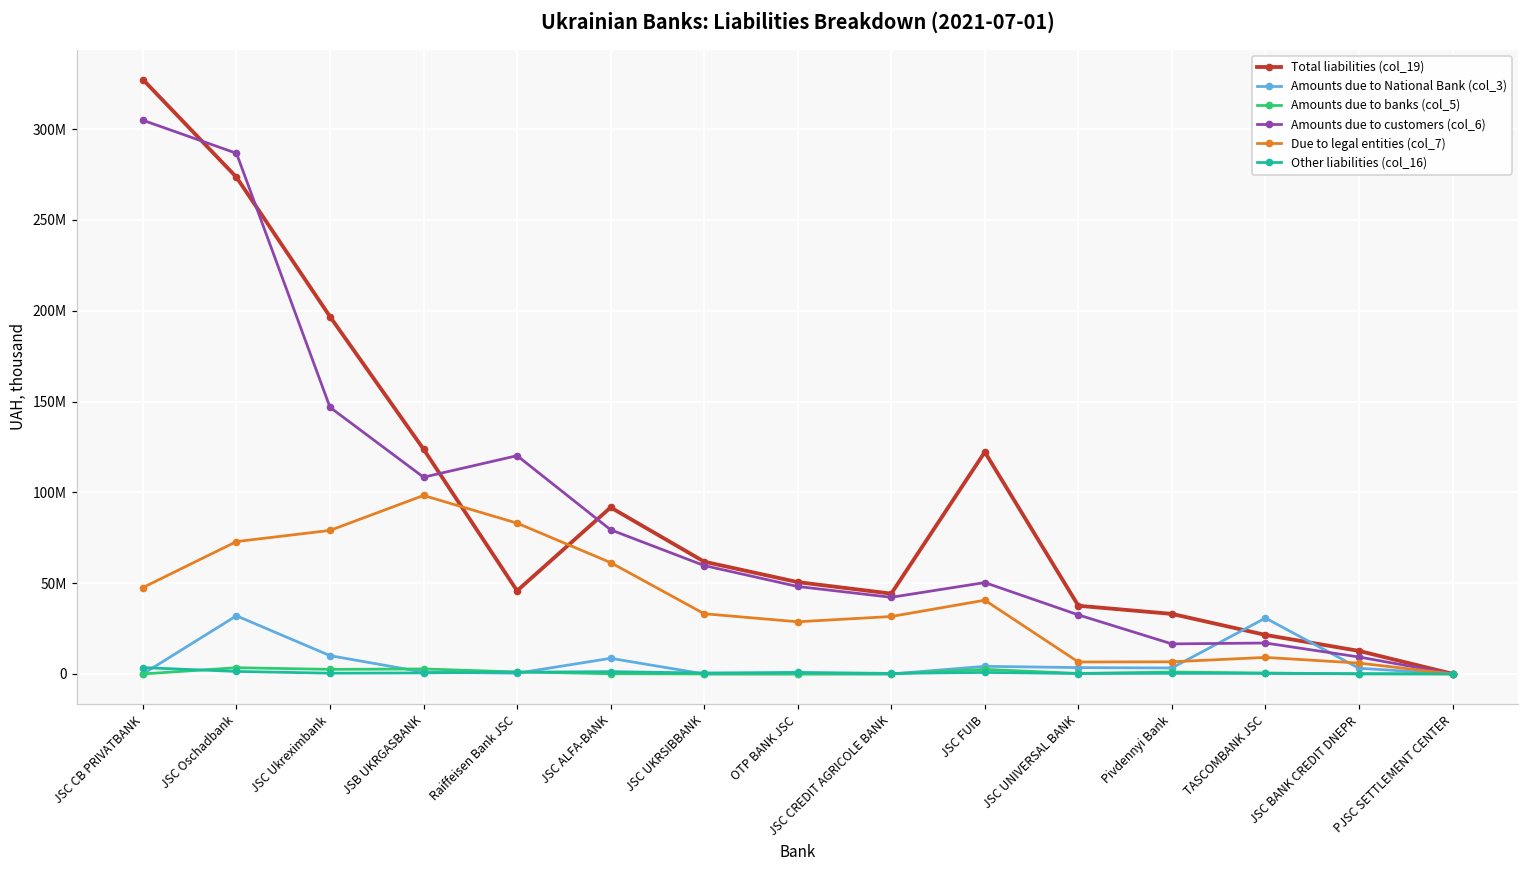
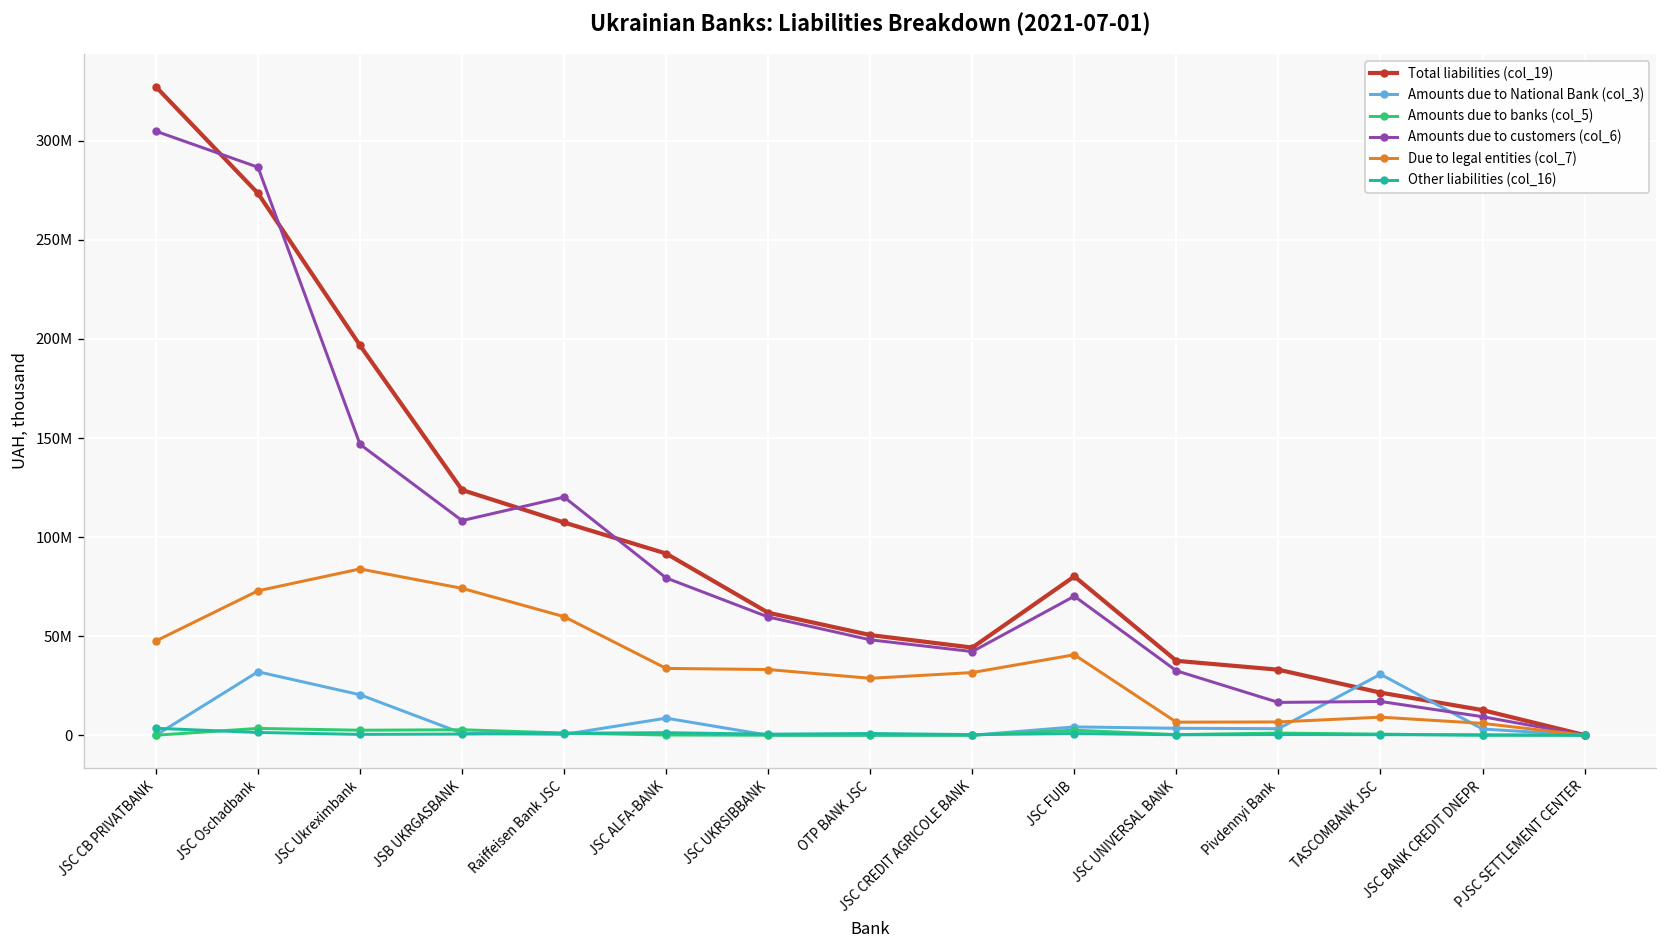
Amounts due to National Bank (col_3), JSC Ukreximbank: 10000000 -> 20000000
Due to legal entities (col_7), JSC Ukreximbank: 79000000 -> 84000000
Due to legal entities (col_7), JSB UKRGASBANK: 98000000 -> 74000000
Total liabilities (col_19), Raiffeisen Bank JSC: 46000000 -> 107000000
Due to legal entities (col_7), Raiffeisen Bank JSC: 83000000 -> 60000000
Due to legal entities (col_7), JSC ALFA-BANK: 61000000 -> 34000000
Total liabilities (col_19), JSC FUIB: 122000000 -> 80000000
Amounts due to customers (col_6), JSC FUIB: 50000000 -> 70000000
